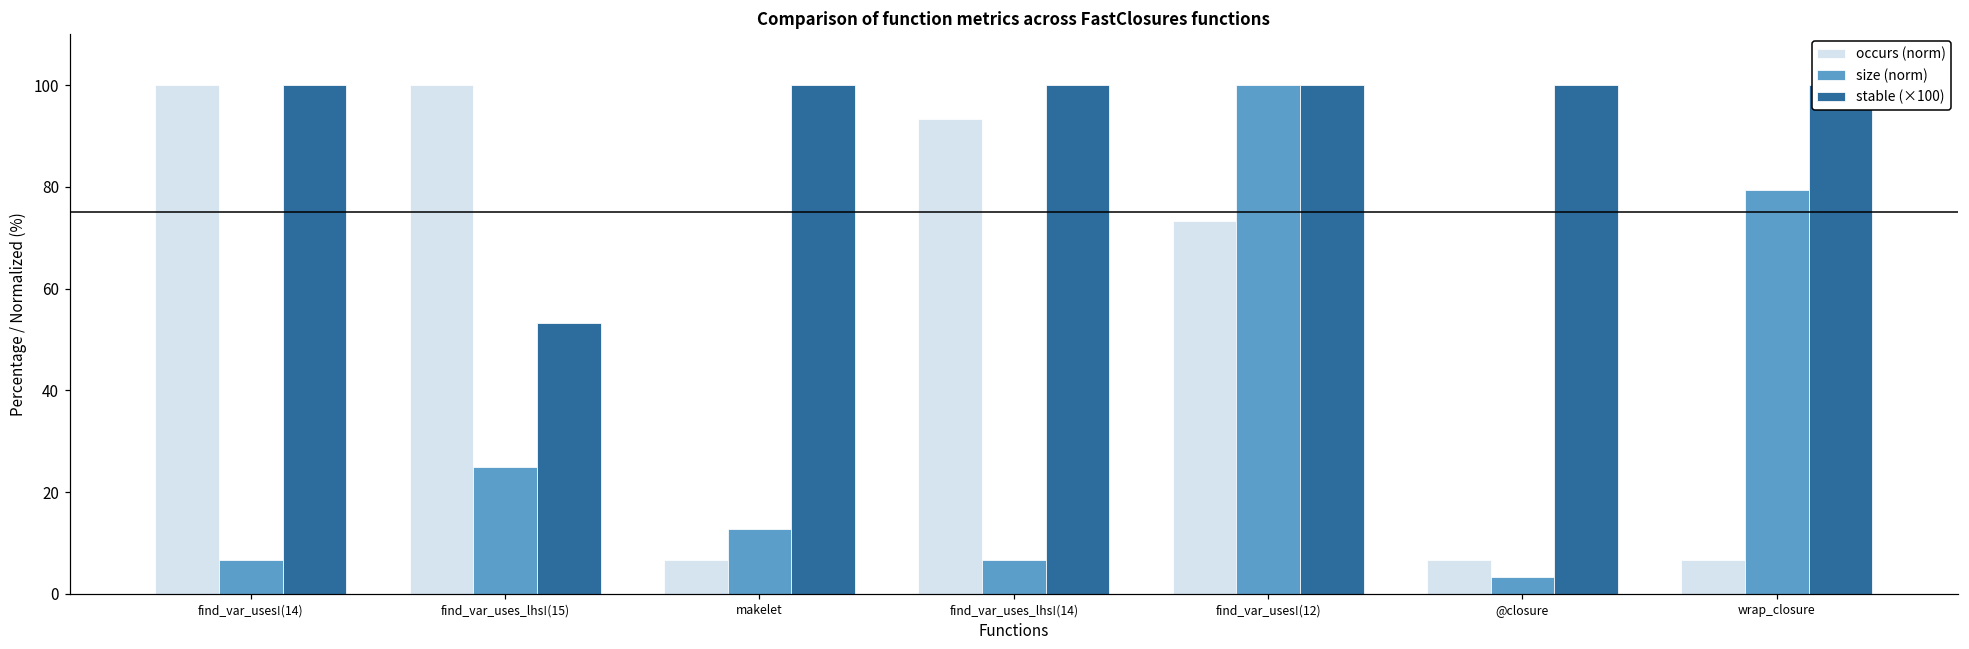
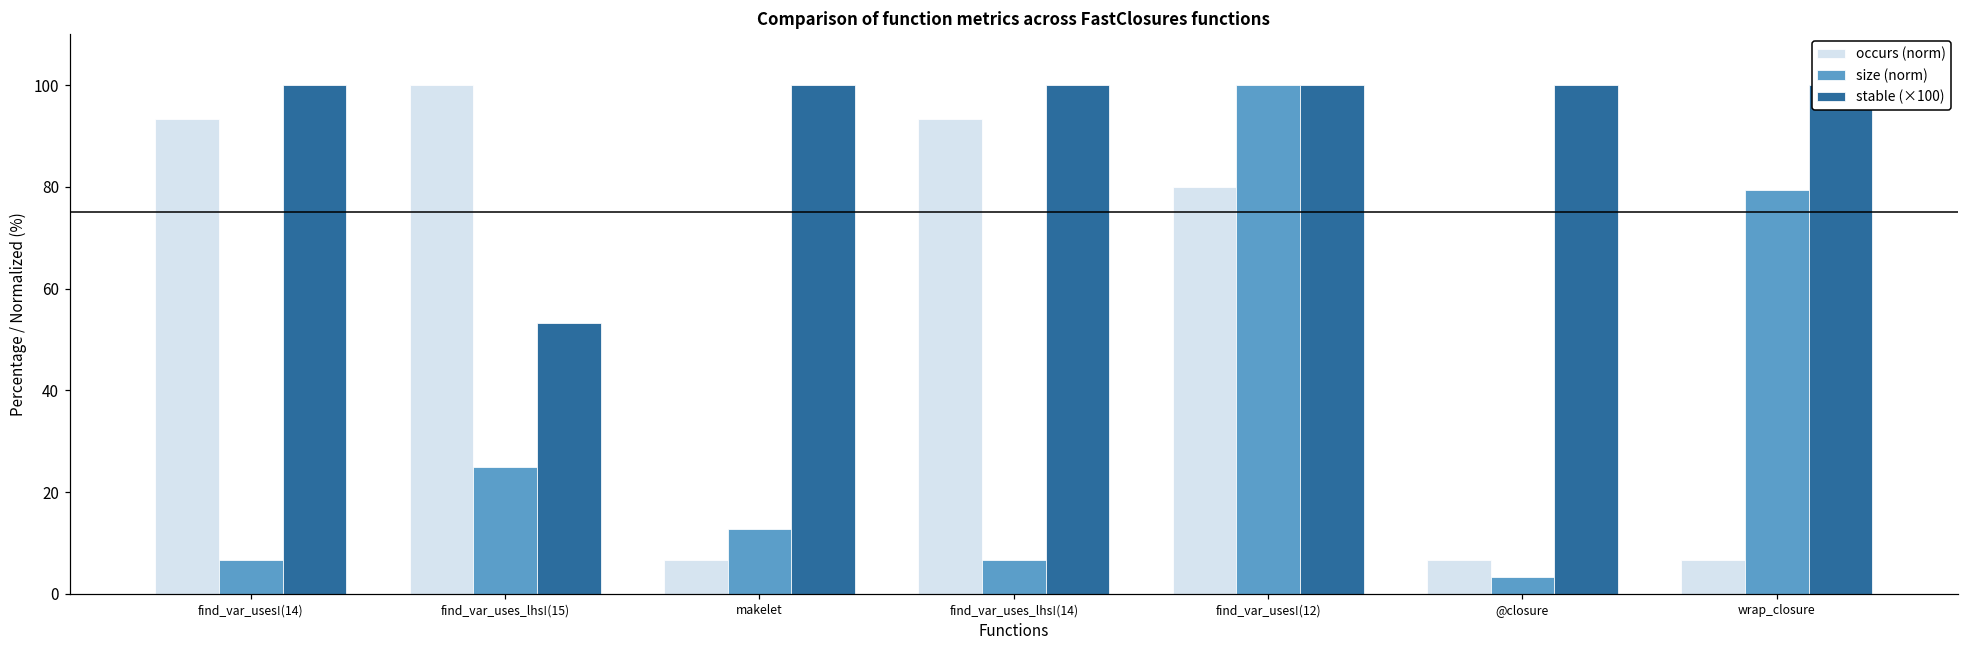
occurs (norm), find_var_uses!(14): 100 -> 93
occurs (norm), find_var_uses!(12): 73 -> 80
